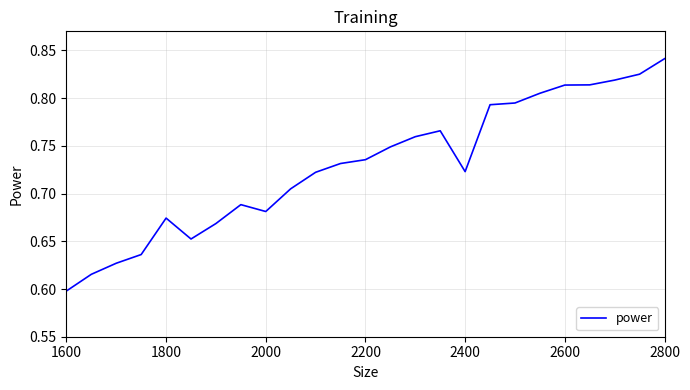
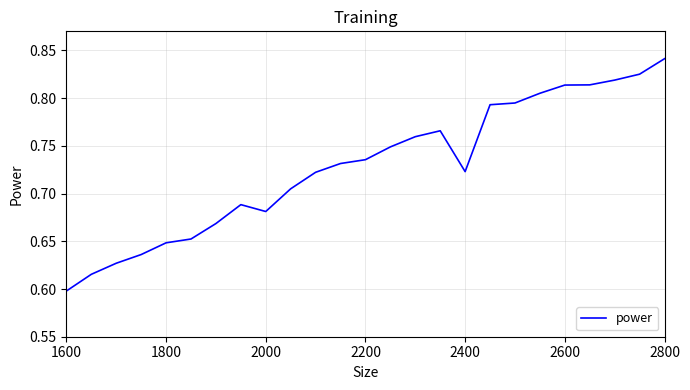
1800: 0.67 -> 0.65
